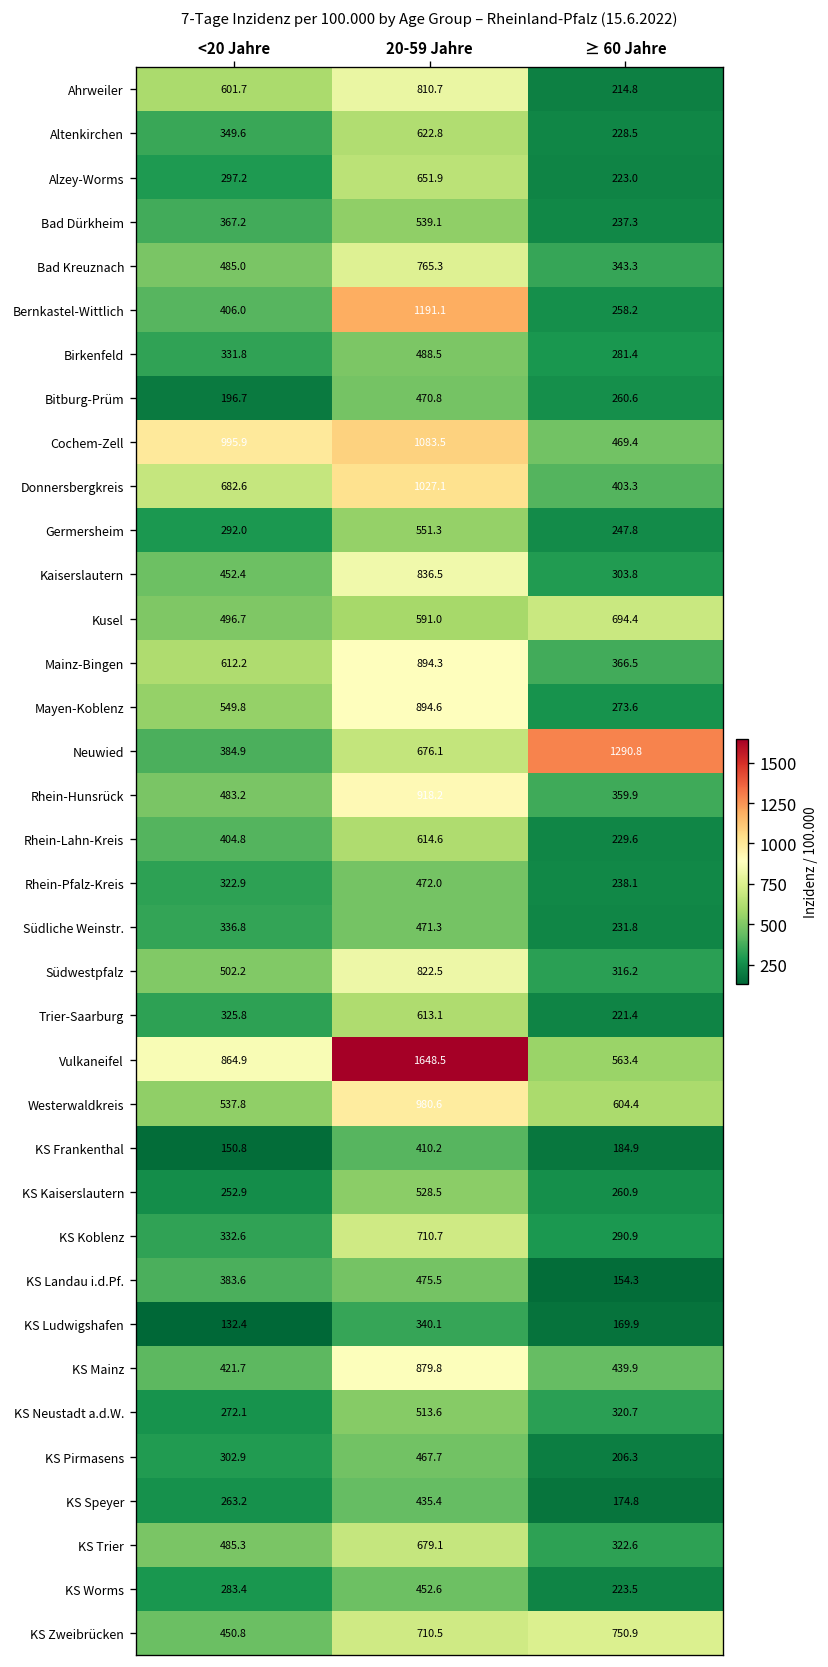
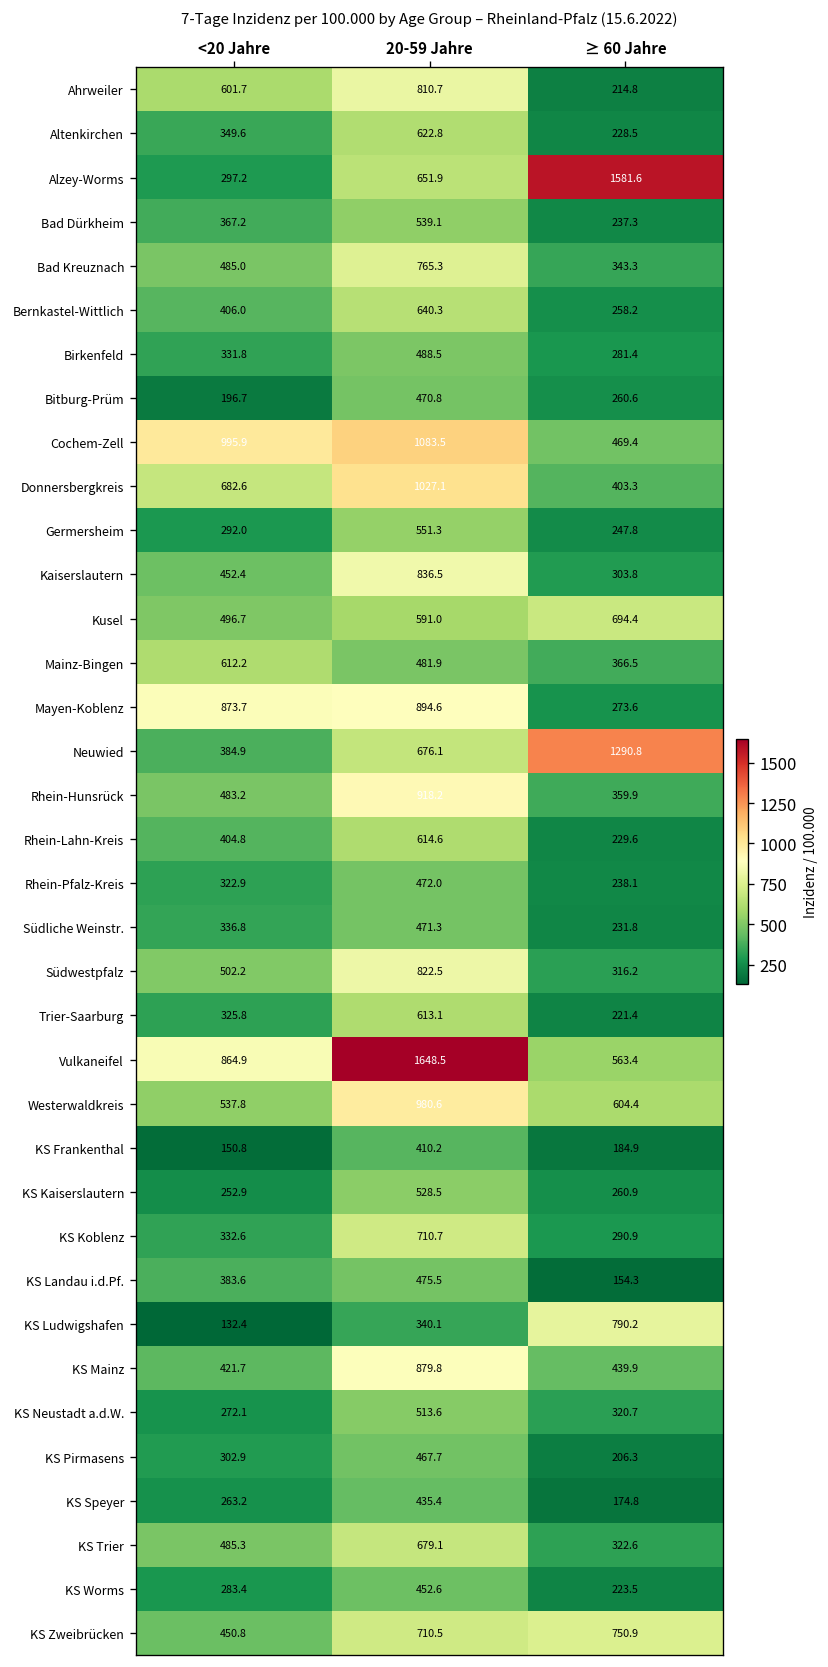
Alzey-Worms, ≥ 60 Jahre: 223.0 -> 1581.6
Bernkastel-Wittlich, 20-59 Jahre: 1191.1 -> 640.3
Mainz-Bingen, 20-59 Jahre: 894.3 -> 481.9
Mayen-Koblenz, <20 Jahre: 549.8 -> 873.7
KS Ludwigshafen, ≥ 60 Jahre: 169.9 -> 790.2
